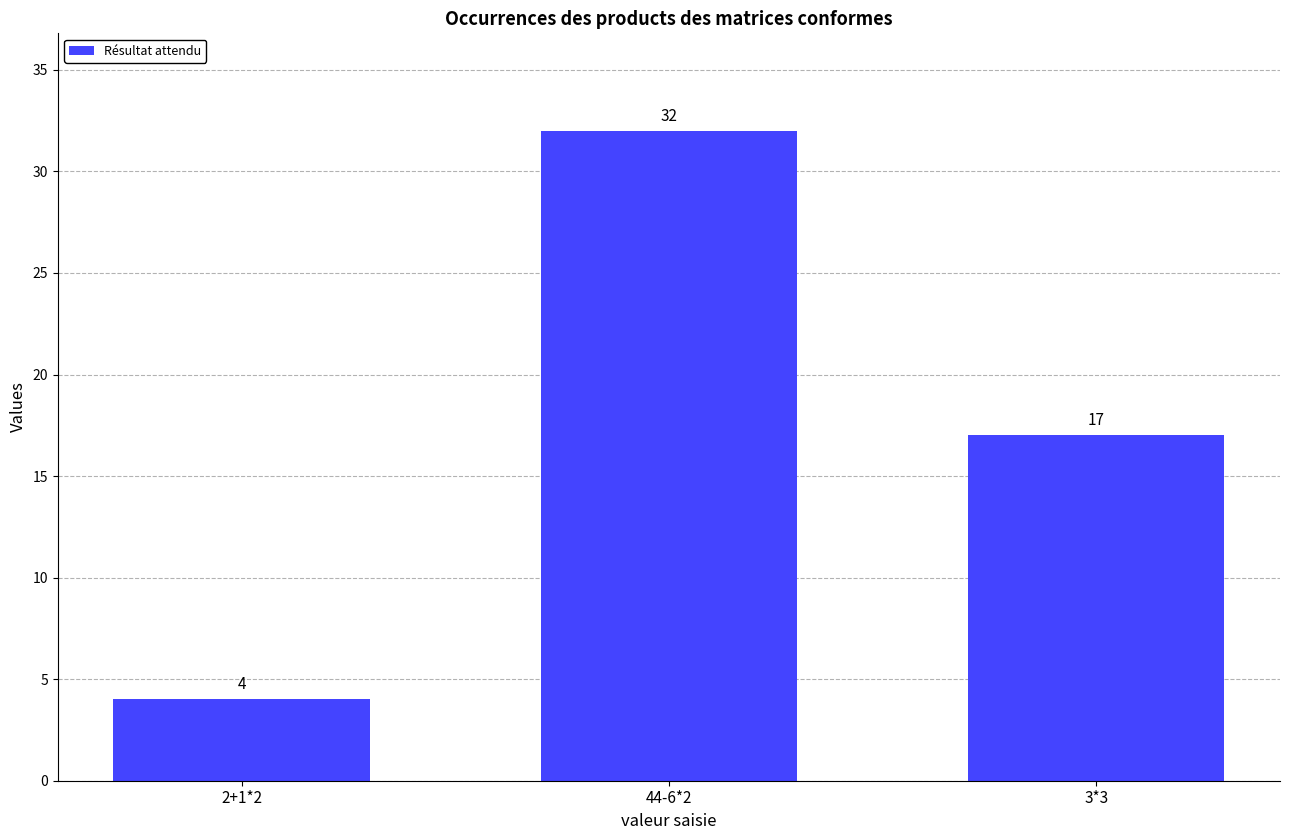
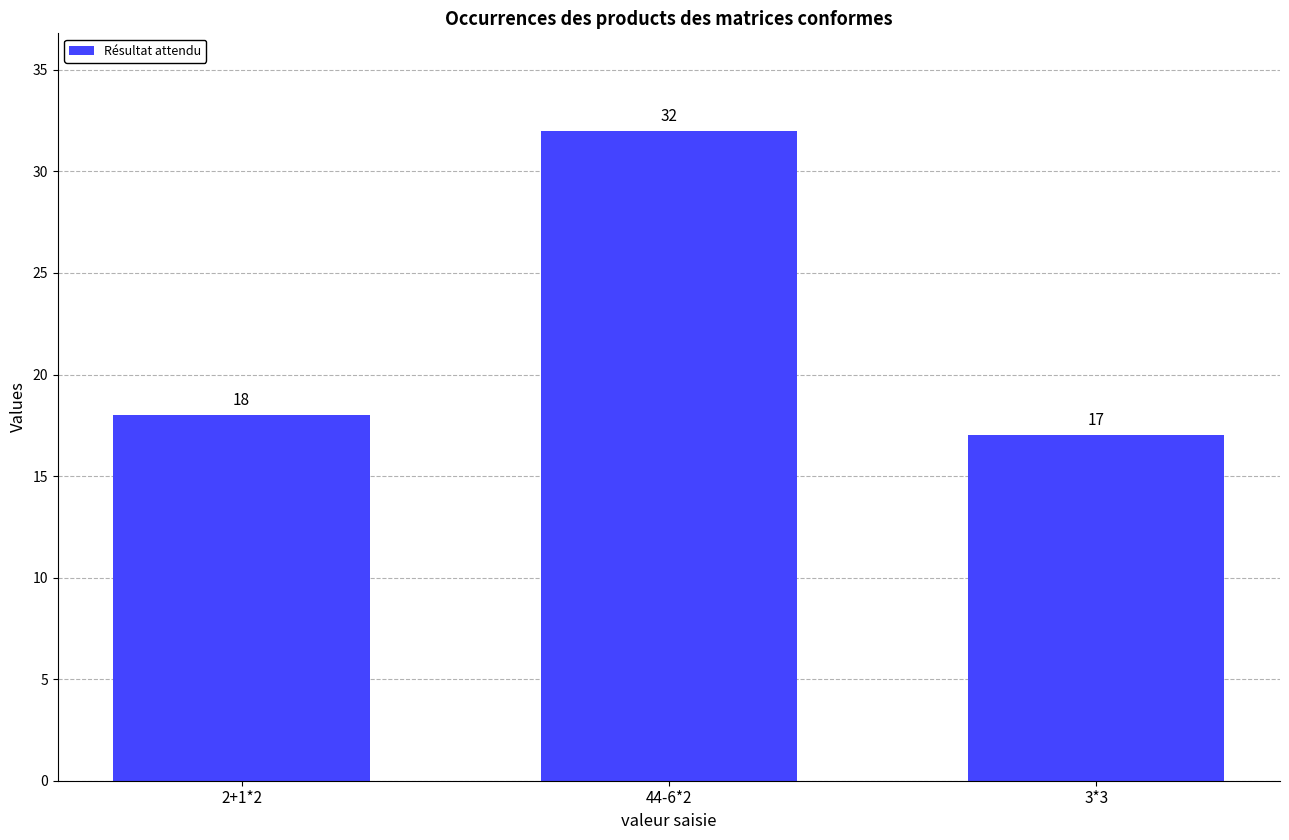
2+1*2: 4 -> 18
